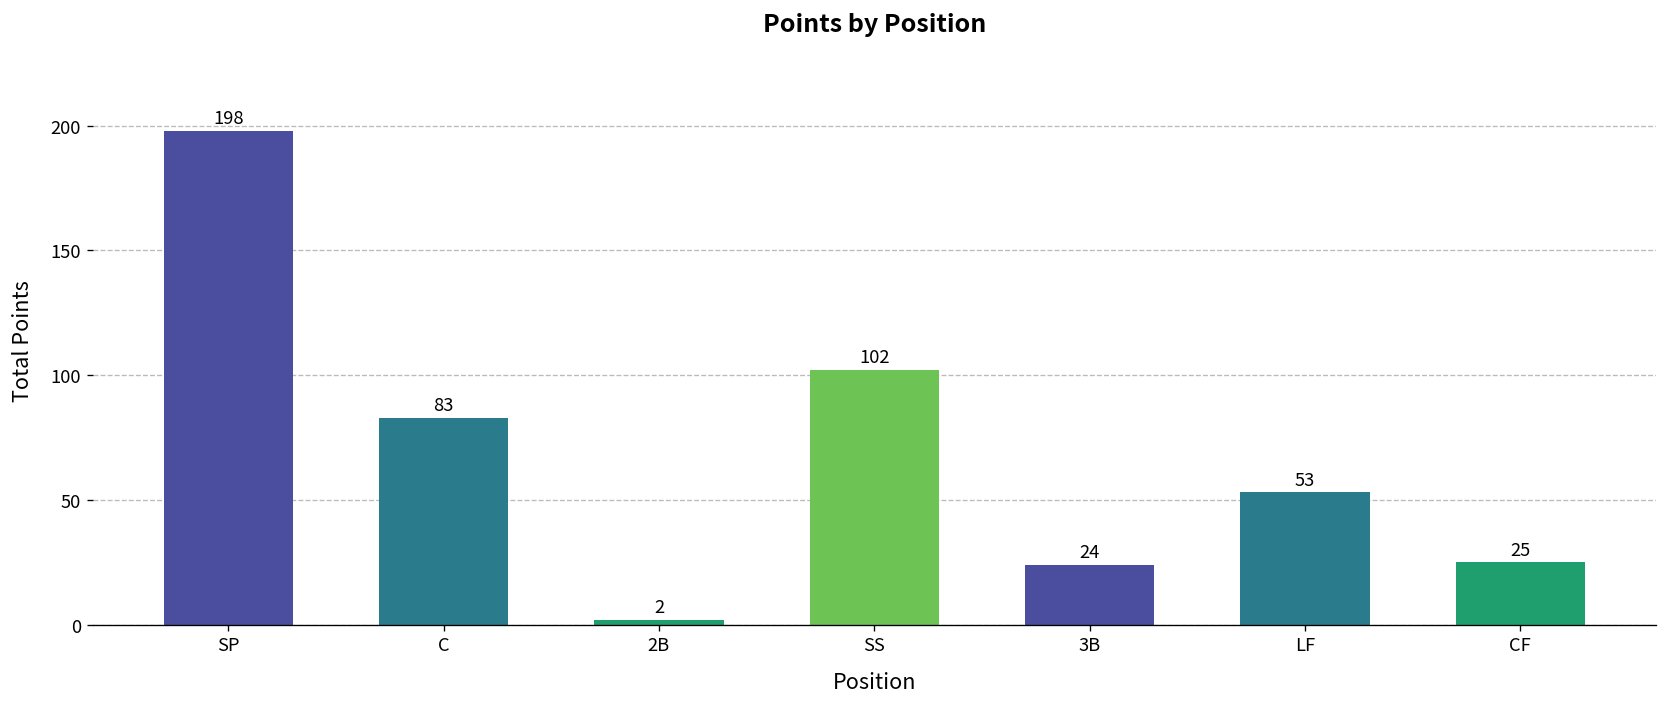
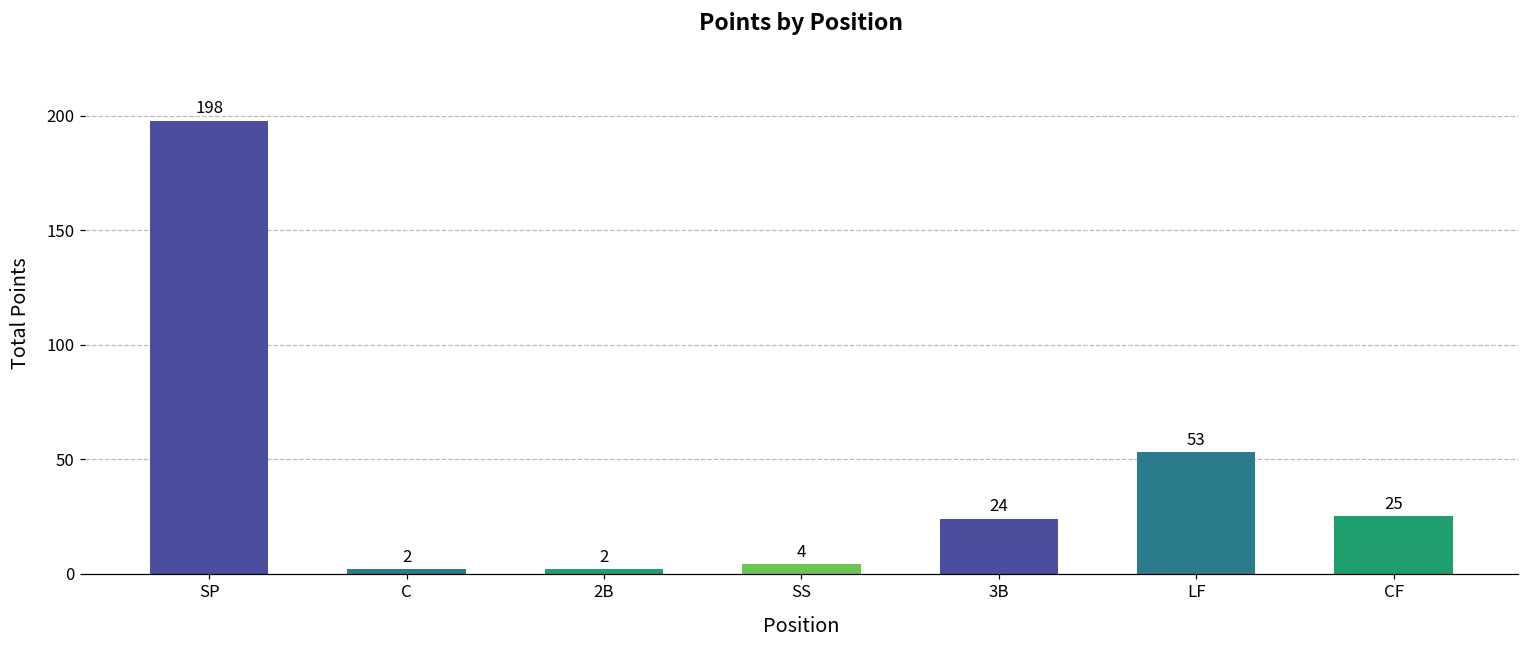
C: 83 -> 2
SS: 102 -> 4
